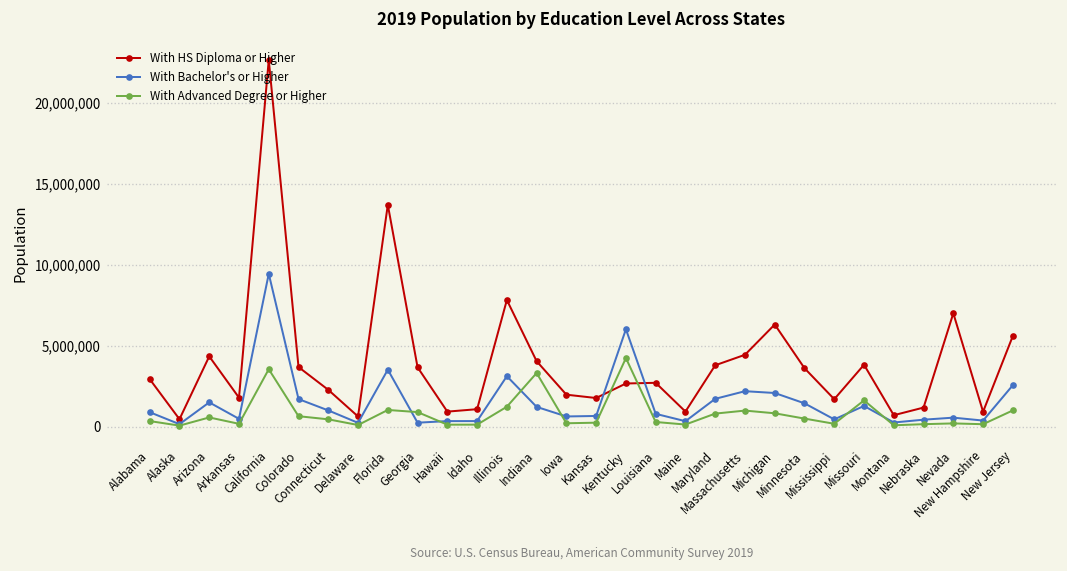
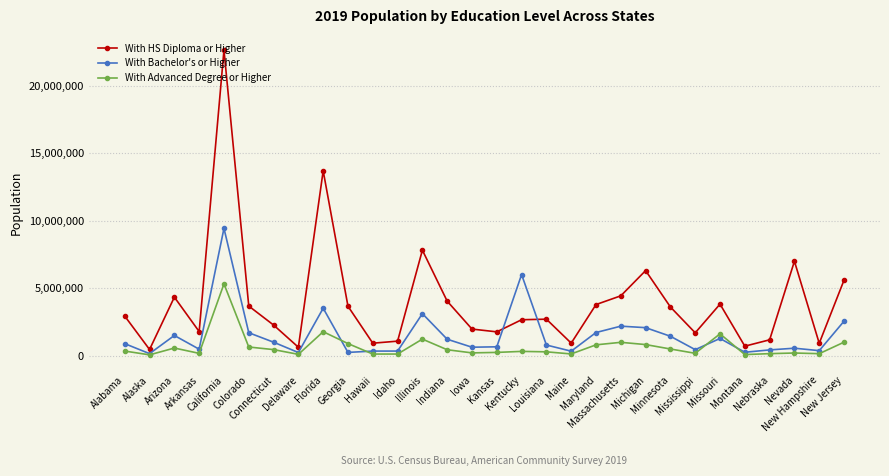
With Advanced Degree or Higher, California: 3,500,000 -> 5,300,000
With Advanced Degree or Higher, Florida: 1,000,000 -> 1,800,000
With Advanced Degree or Higher, Indiana: 3,300,000 -> 400,000
With Advanced Degree or Higher, Kentucky: 4,200,000 -> 300,000
